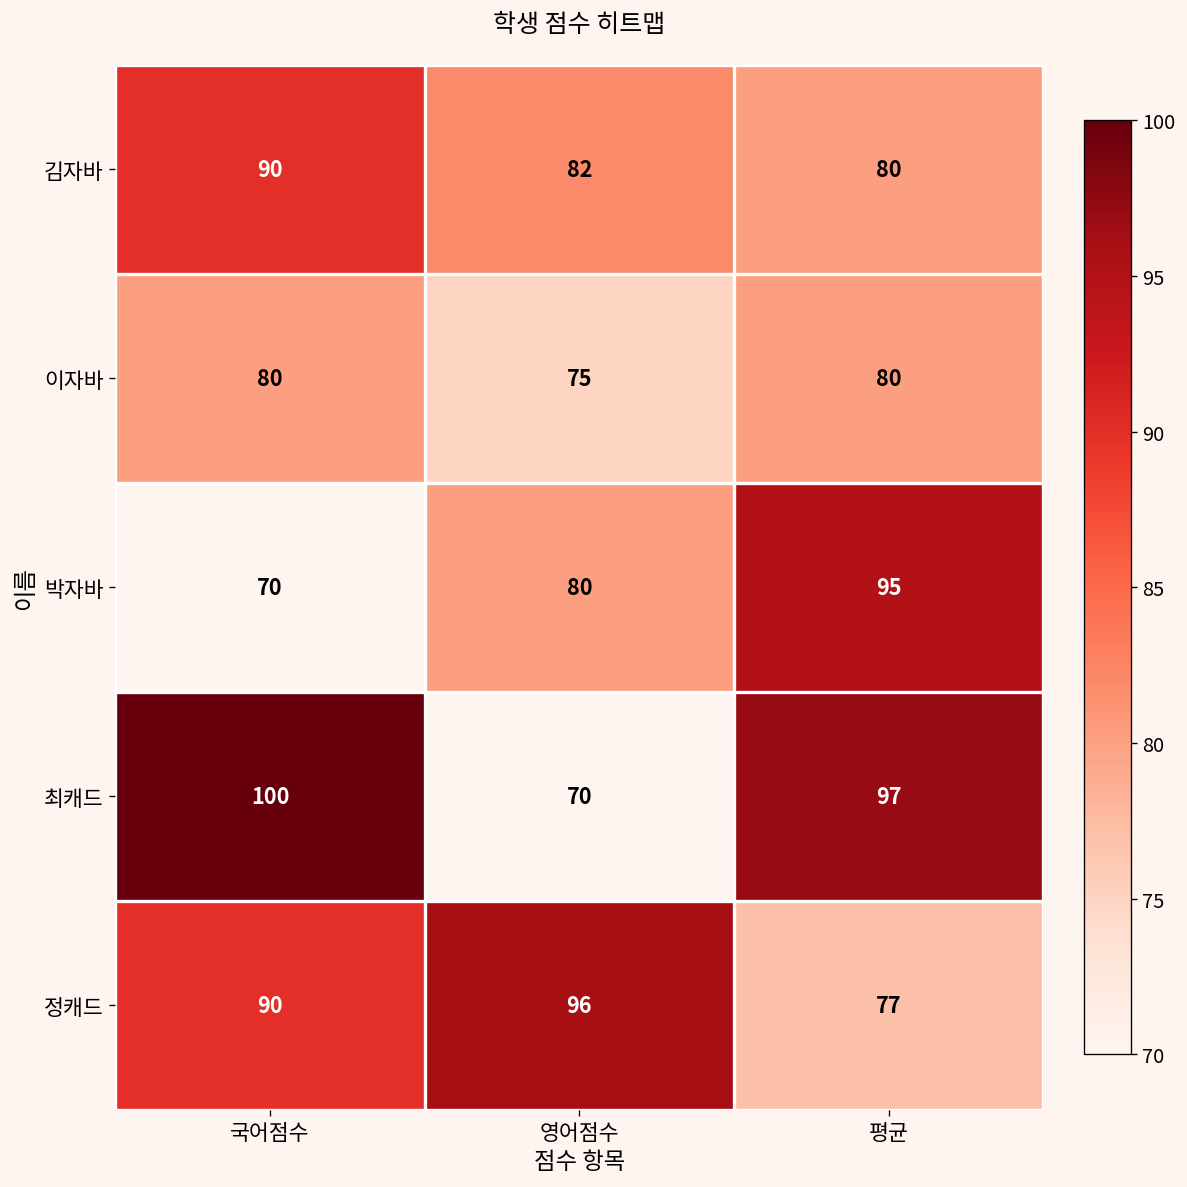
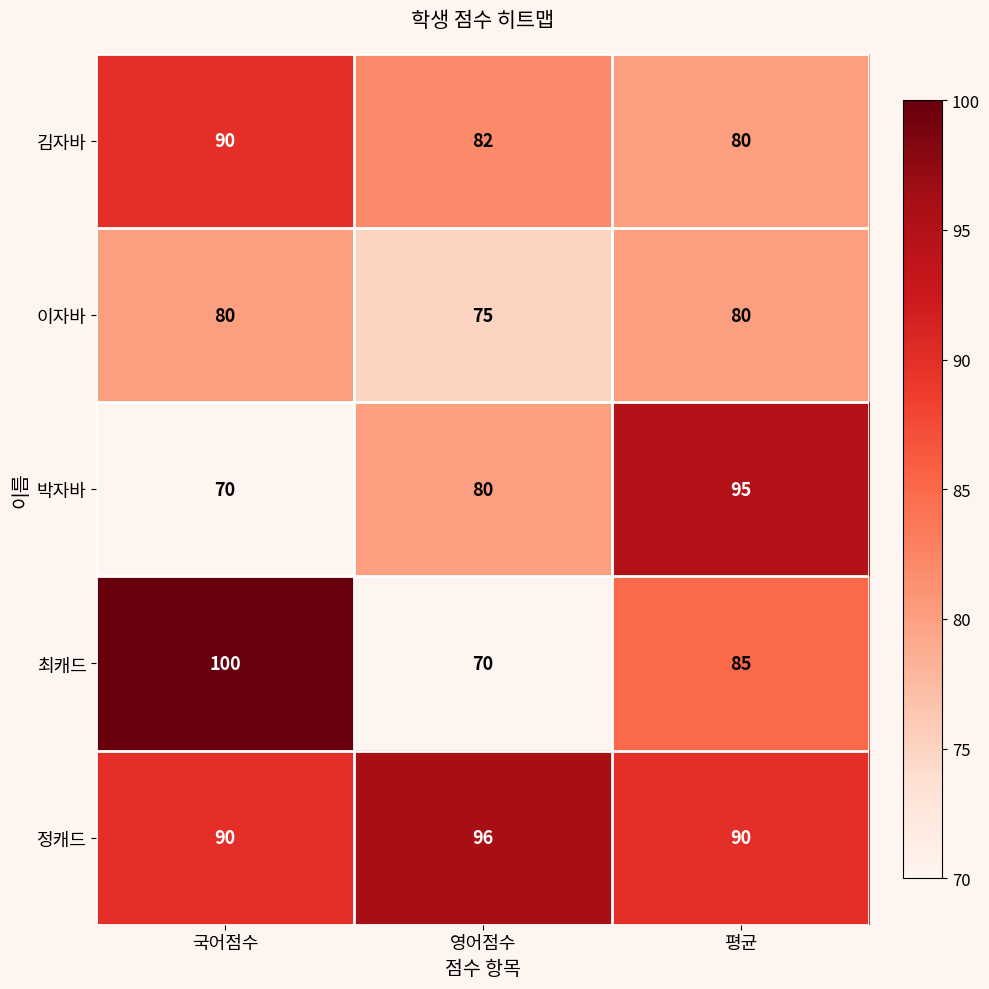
최캐드, 평균: 97 -> 85
정캐드, 평균: 77 -> 90
